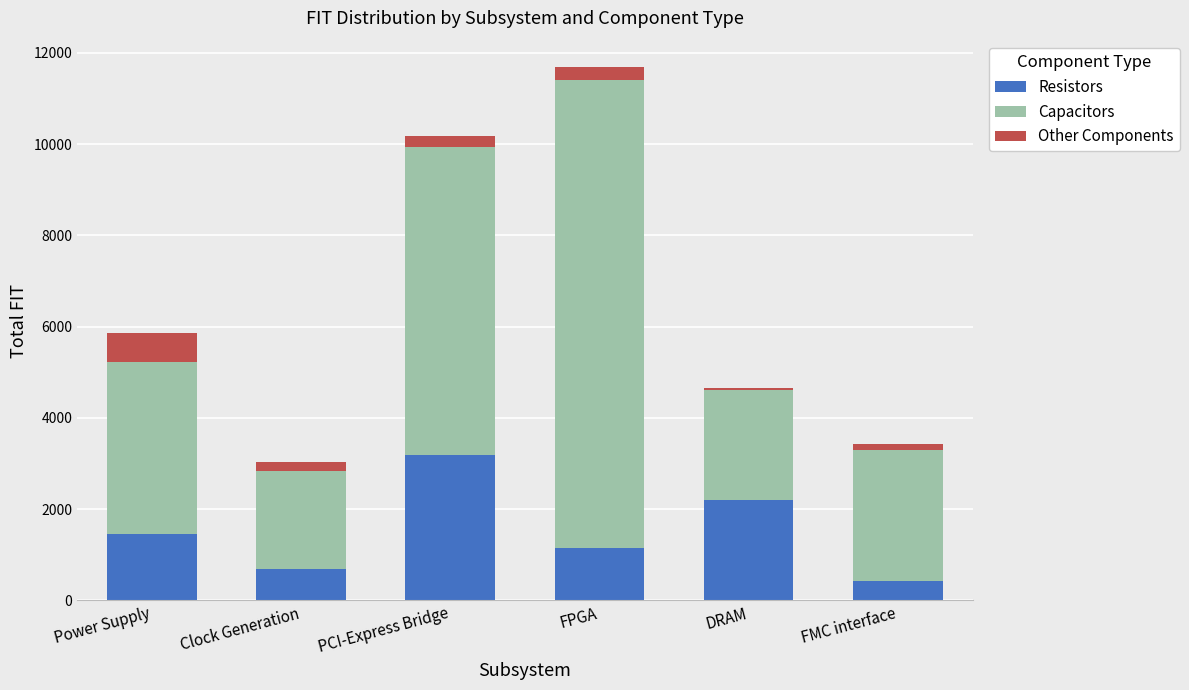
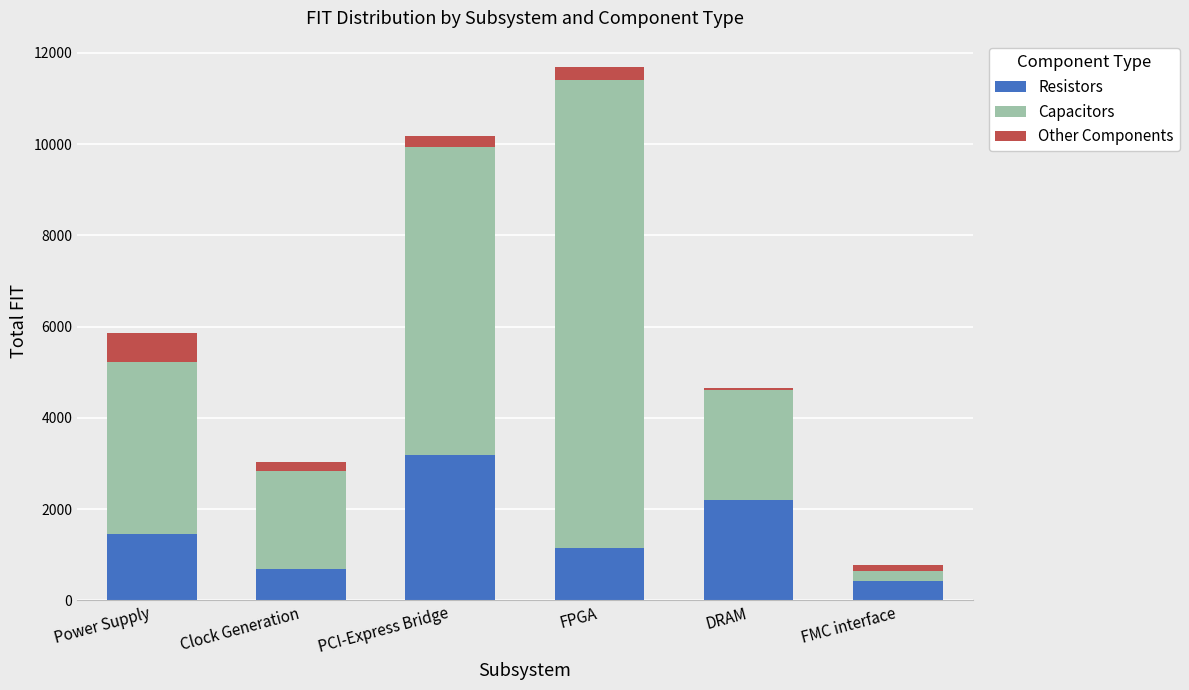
Capacitors, FMC interface: 2900 -> 200
